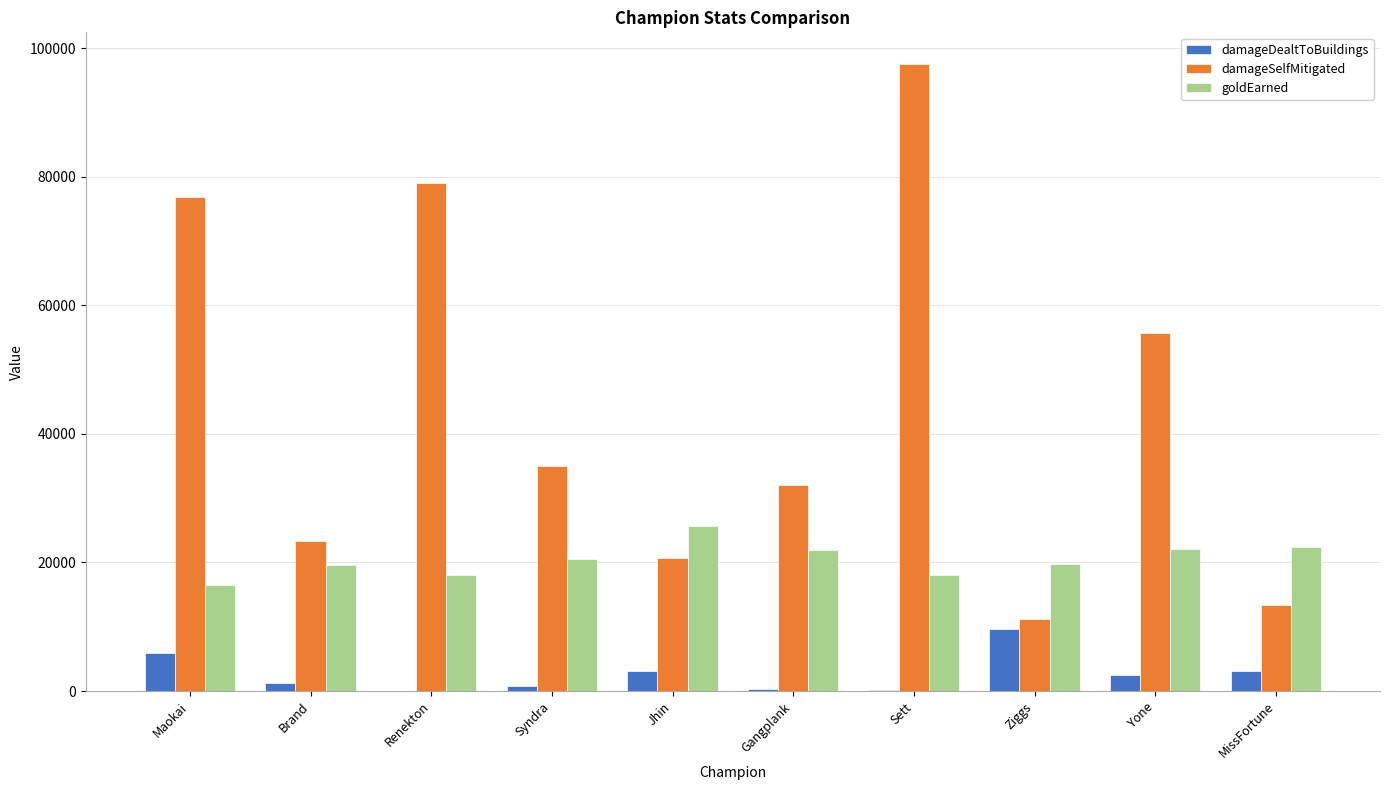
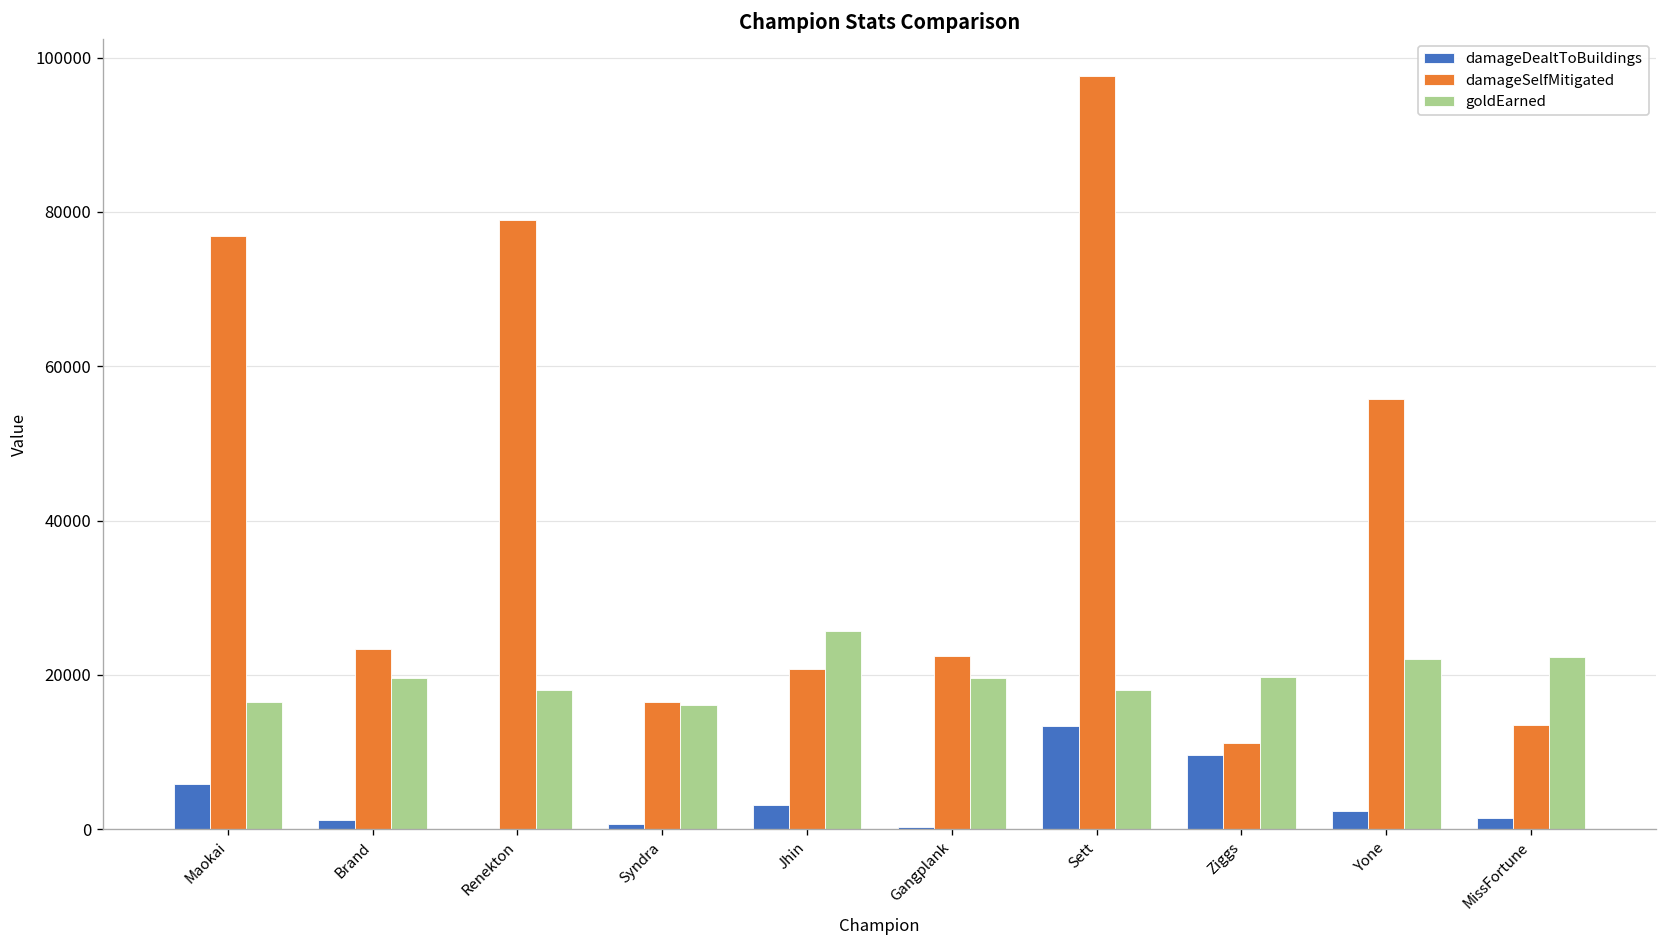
damageSelfMitigated, Syndra: 35000 -> 17000
goldEarned, Syndra: 20000 -> 16000
damageSelfMitigated, Gangplank: 32000 -> 23000
goldEarned, Gangplank: 22000 -> 20000
damageDealtToBuildings, Sett: 0 -> 13000
damageDealtToBuildings, MissFortune: 3000 -> 1000
